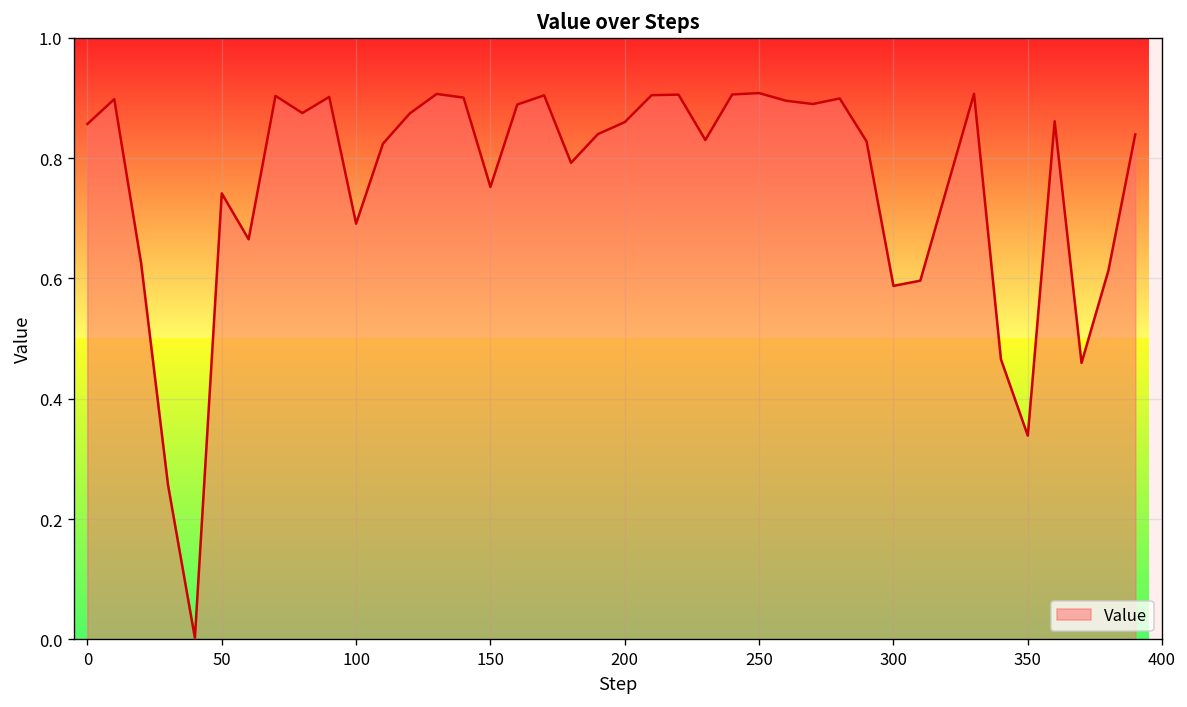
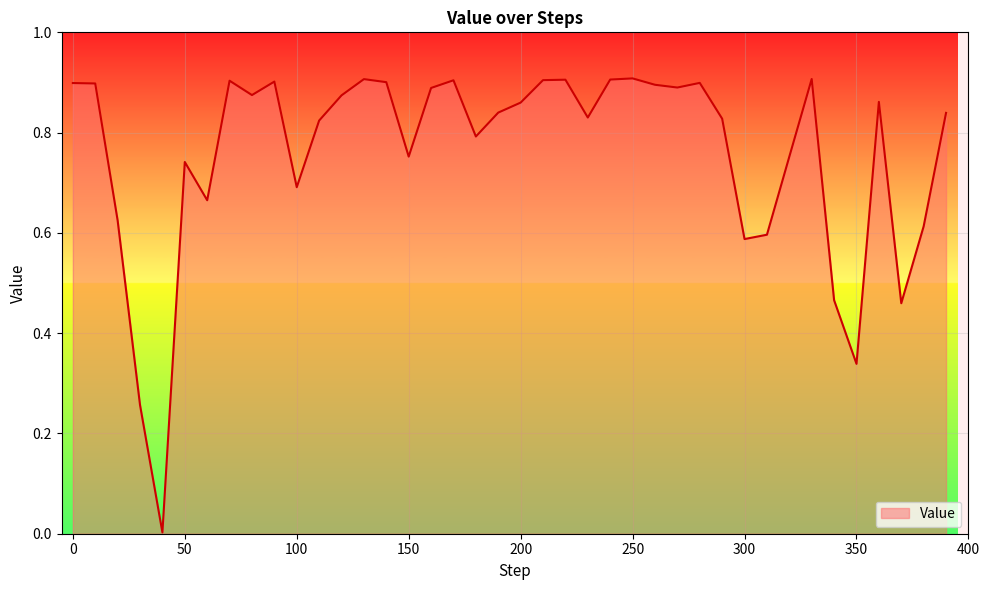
0: 0.86 -> 0.90
